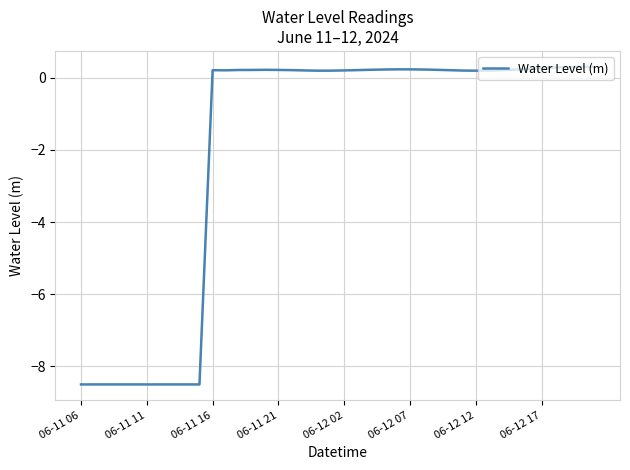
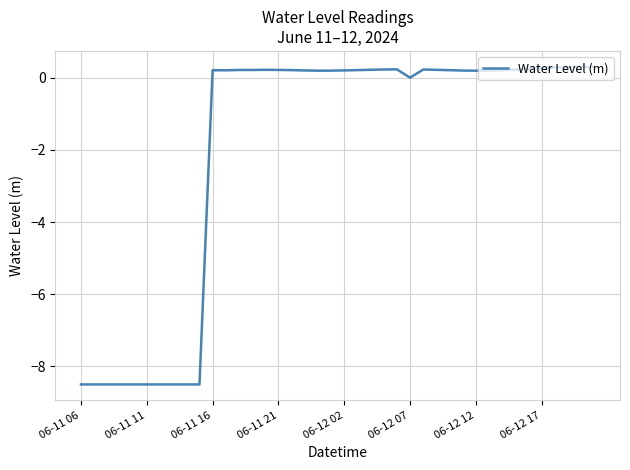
06-12 07: 0.2 -> 0.0
